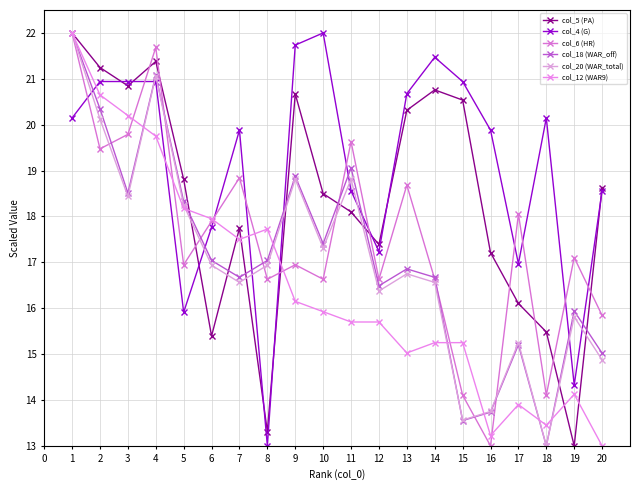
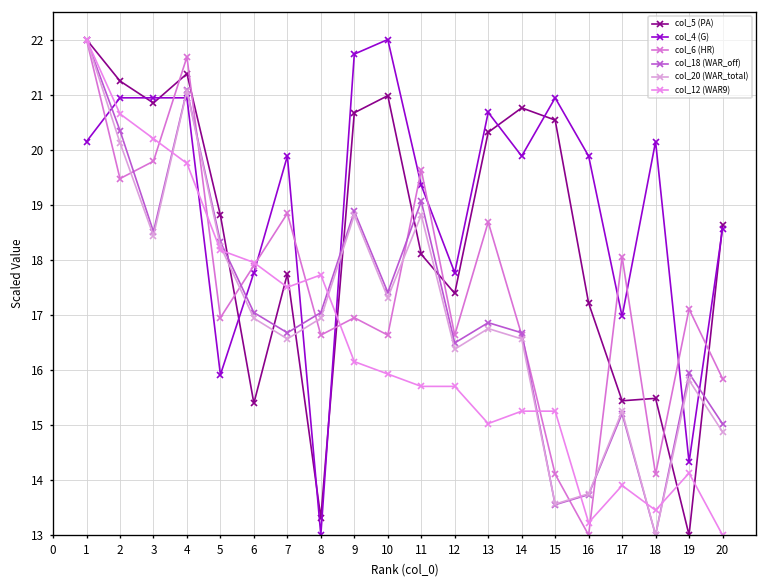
col_5 (PA), 10: 18.5 -> 21.0
col_4 (G), 11: 18.6 -> 19.4
col_4 (G), 12: 17.2 -> 17.8
col_4 (G), 14: 21.5 -> 19.9
col_5 (PA), 17: 16.1 -> 15.4
